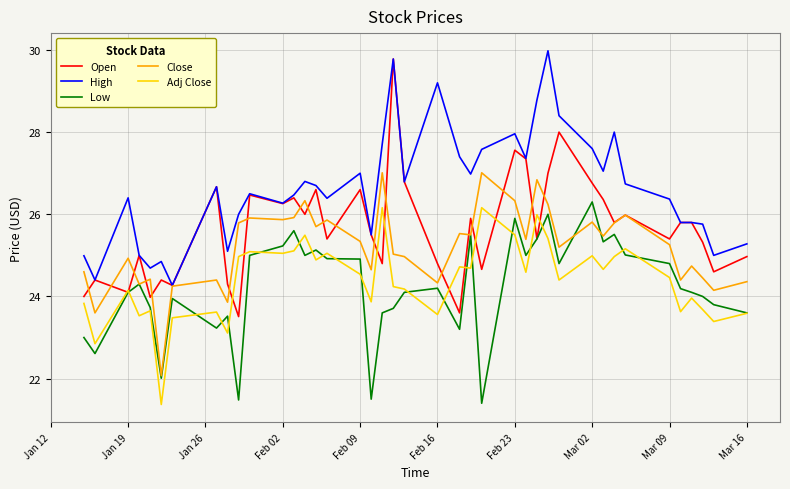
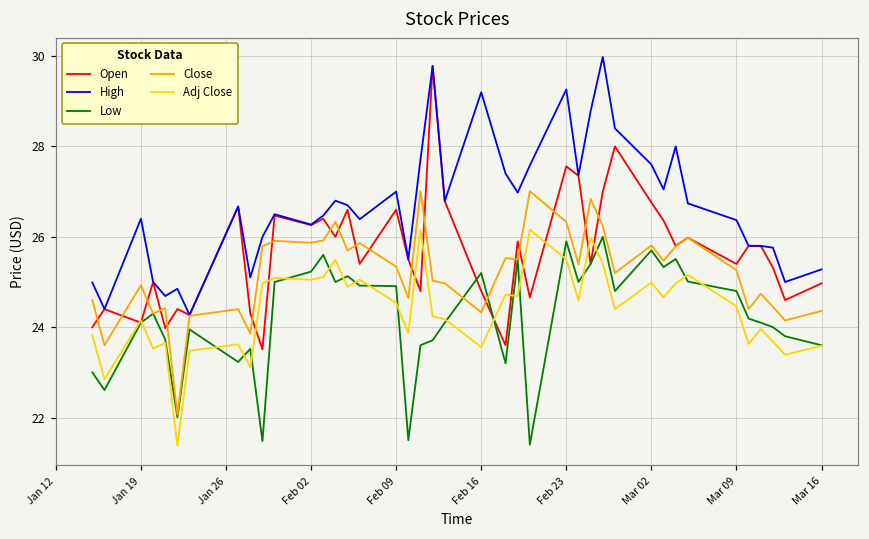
Low, Feb 16: 24.2 -> 25.2
High, Feb 23: 28.0 -> 29.3
Low, Mar 02: 26.3 -> 25.7
